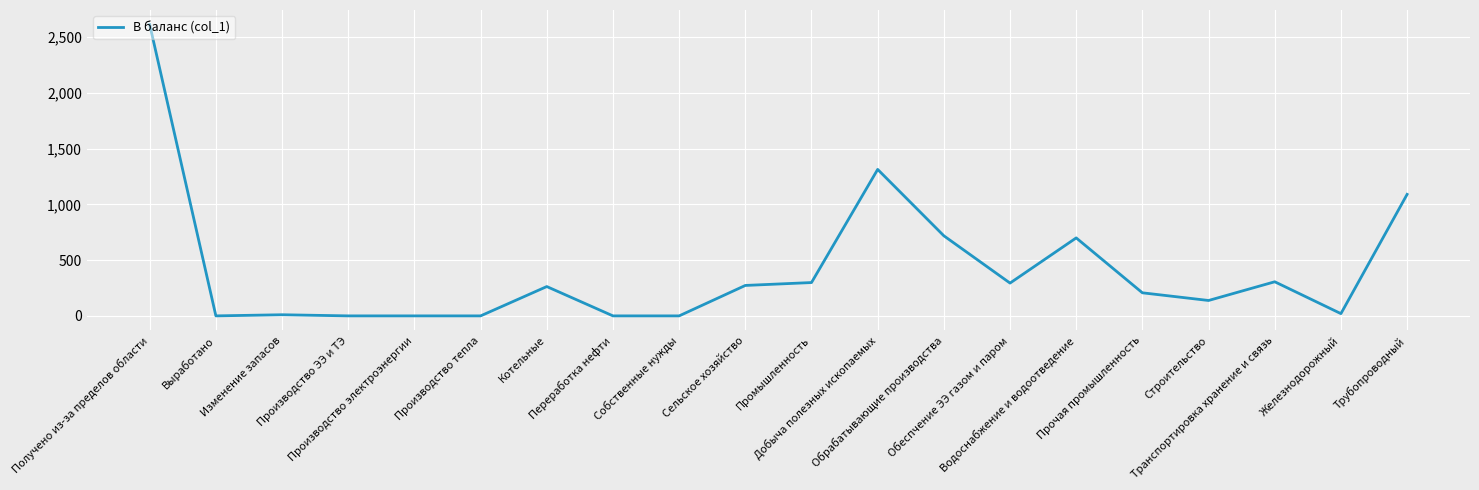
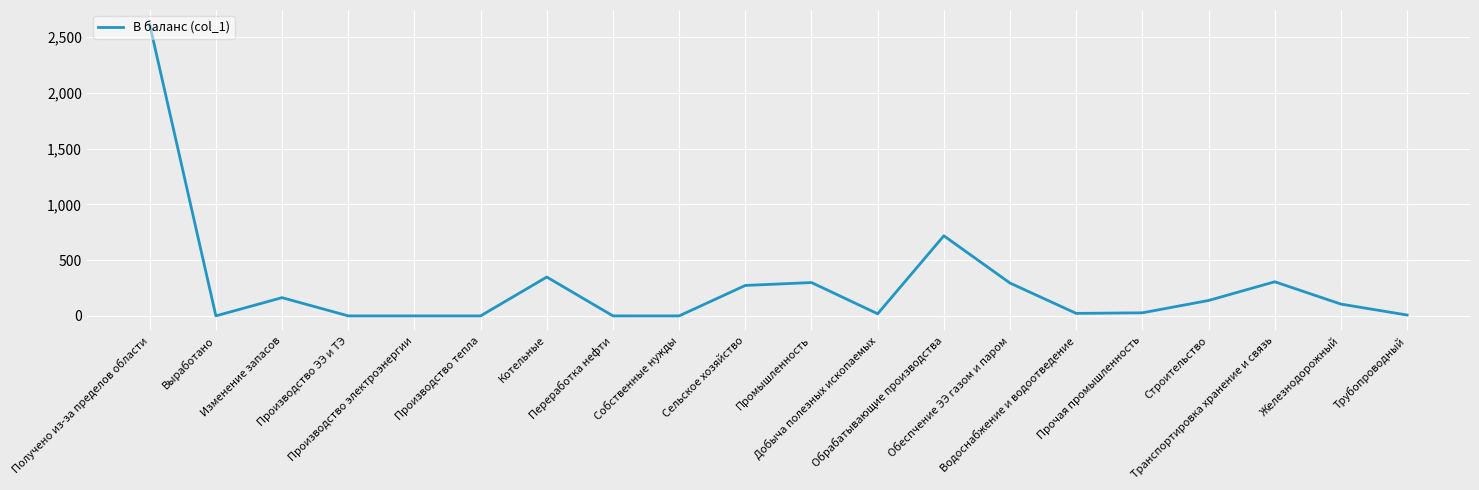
Изменение запасов: 10 -> 160
Котельные: 260 -> 350
Добыча полезных ископаемых: 1,310 -> 20
Водоснабжение и водоотведение: 700 -> 20
Прочая промышленность: 210 -> 30
Железнодорожный: 20 -> 110
Трубопроводный: 1,090 -> 10
